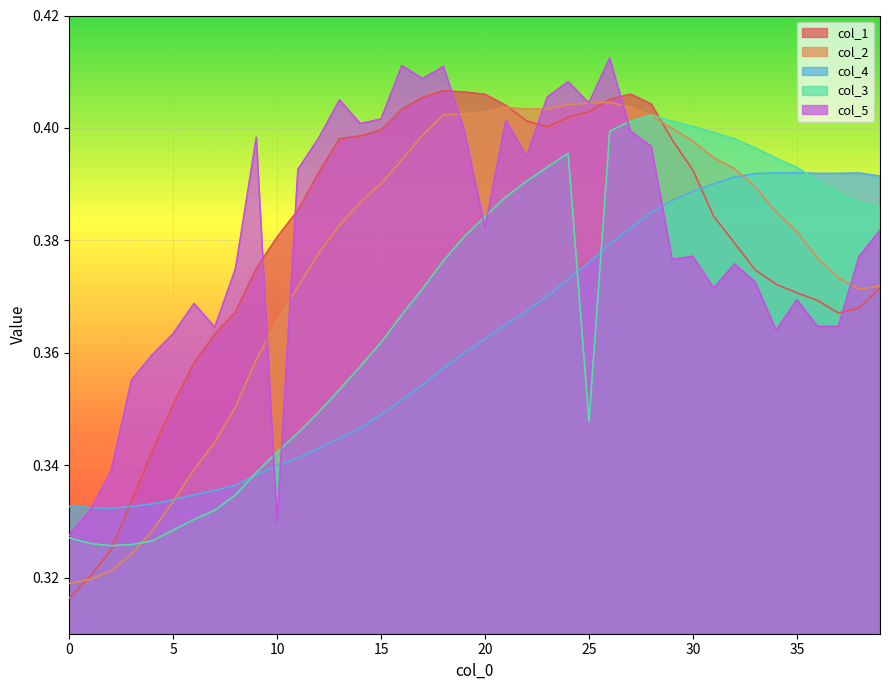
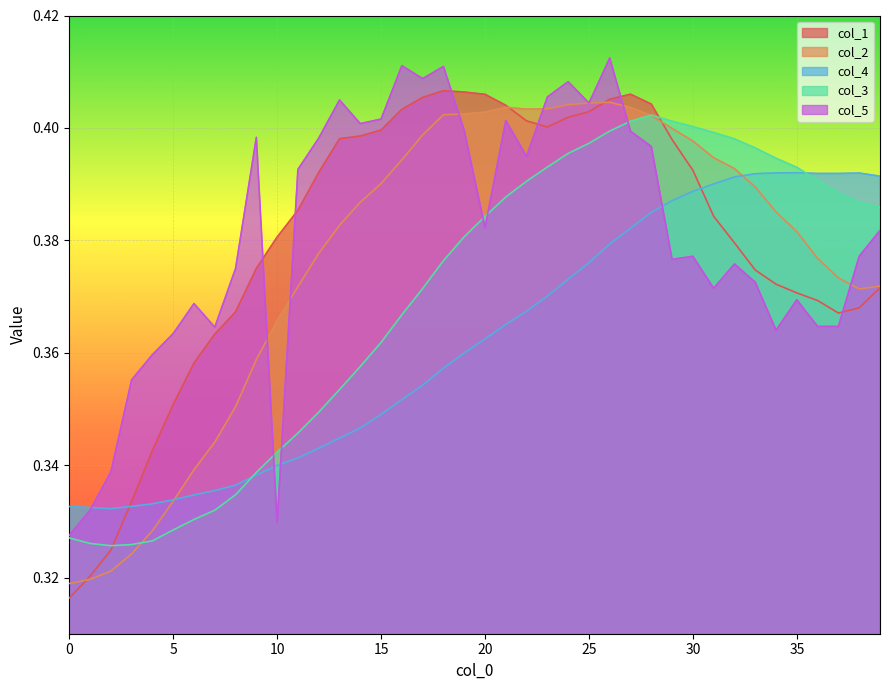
col_3, 25: 0.348 -> 0.397
